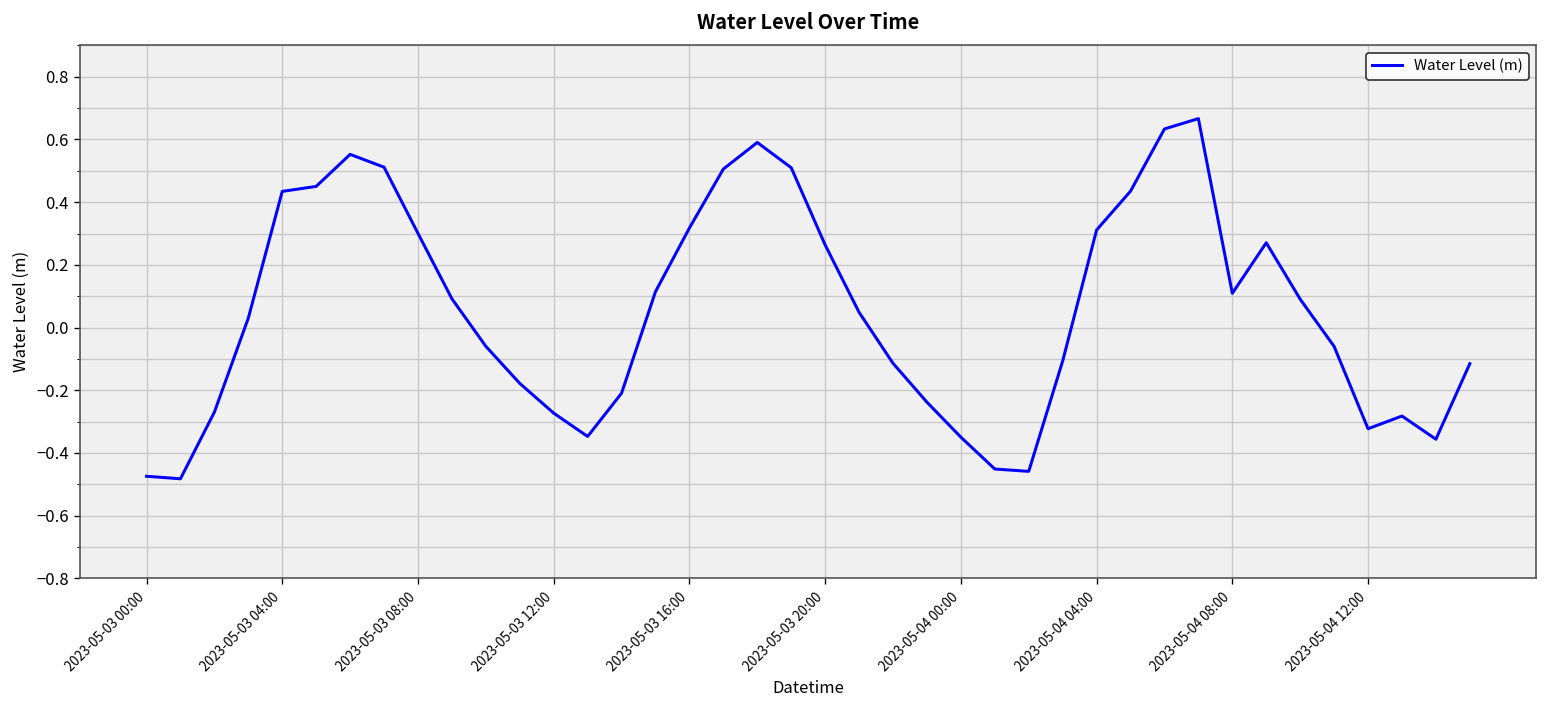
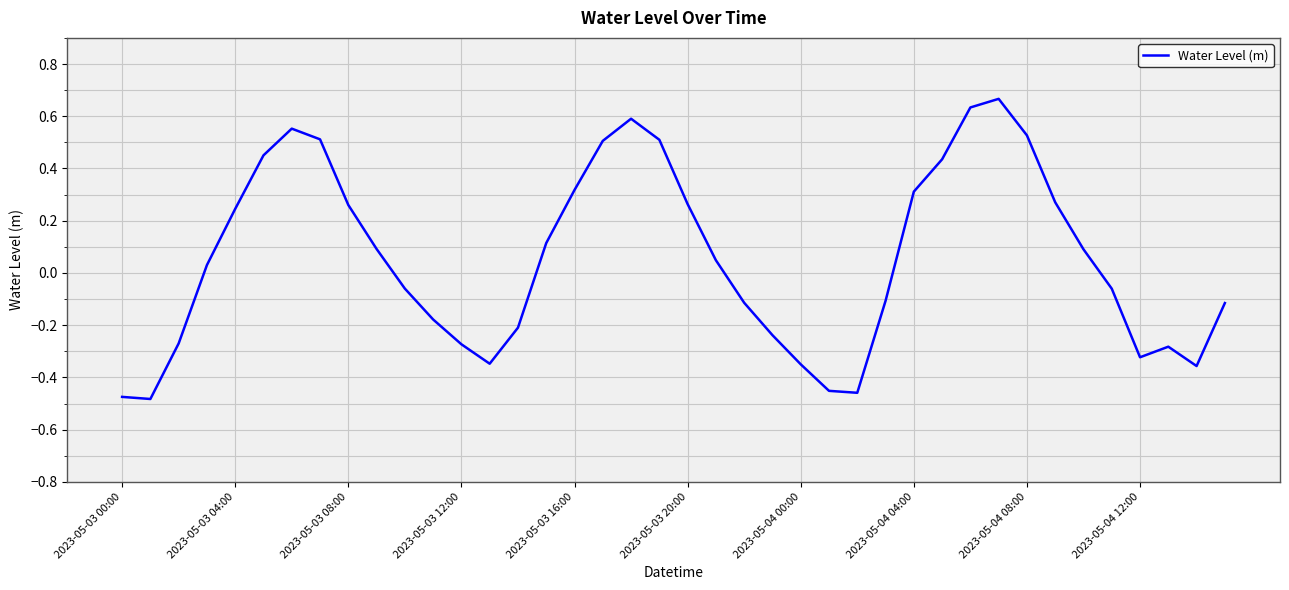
2023-05-03 04:00: 0.43 -> 0.25
2023-05-03 08:00: 0.30 -> 0.26
2023-05-04 08:00: 0.11 -> 0.53
